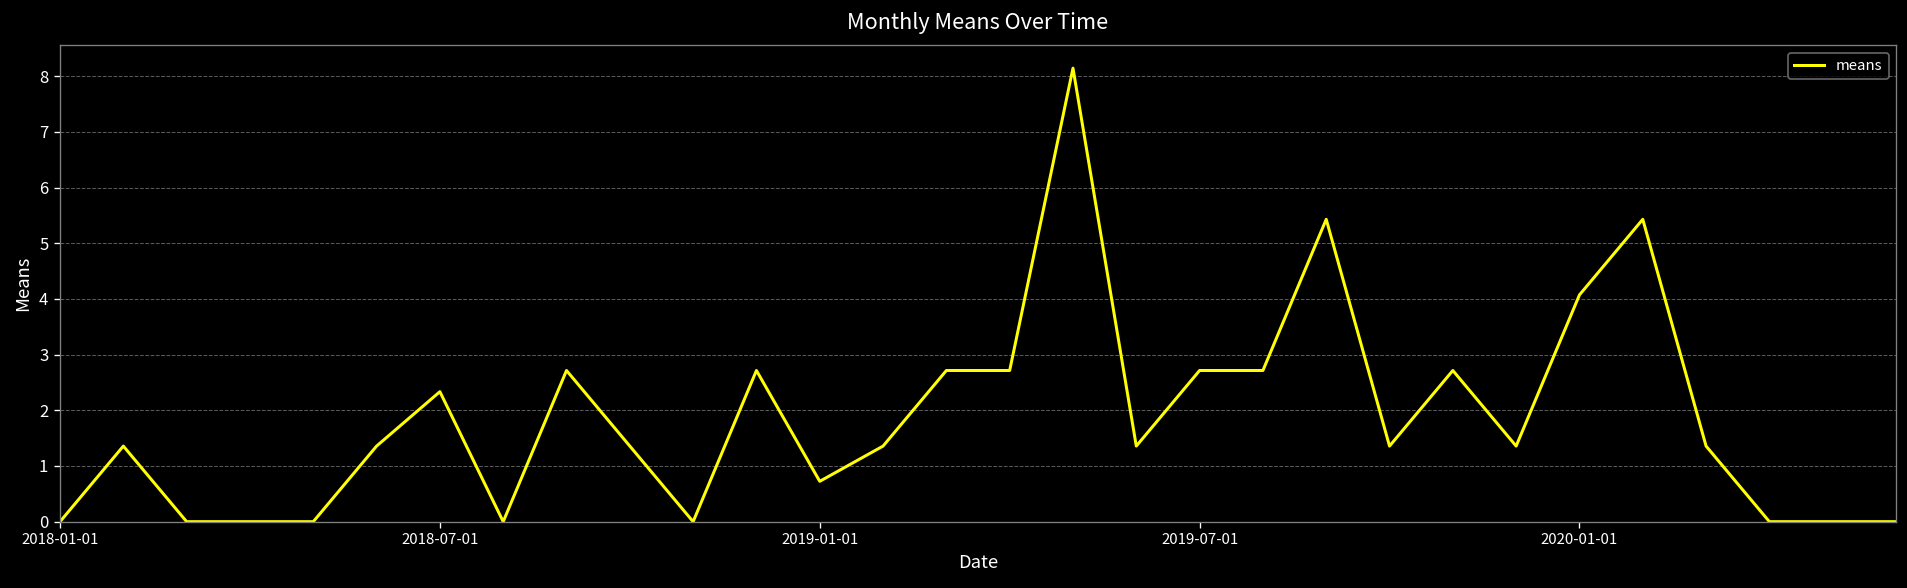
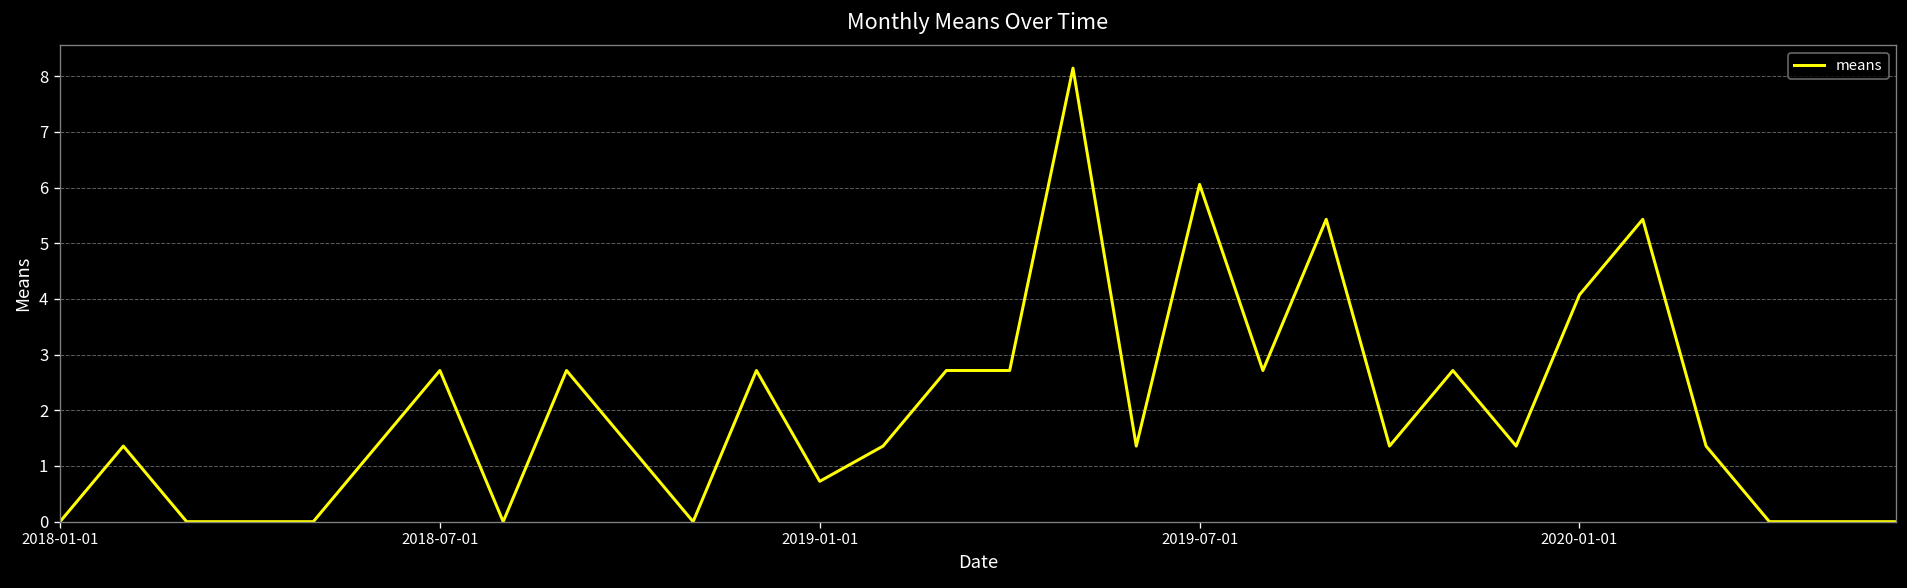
2018-07-01: 2.3 -> 2.7
2019-07-01: 2.7 -> 6.1
